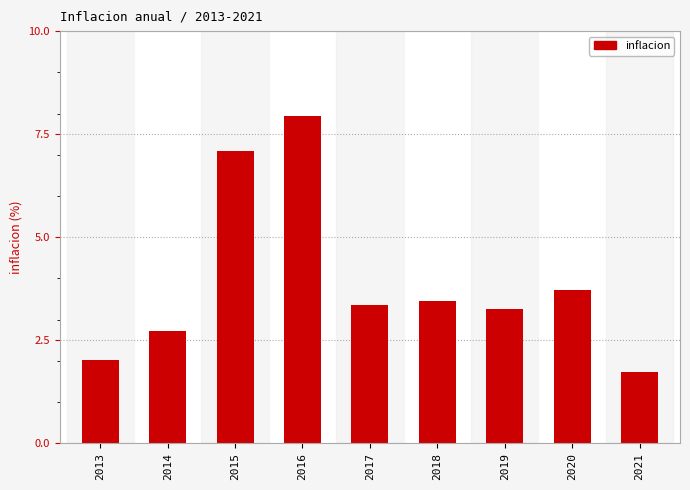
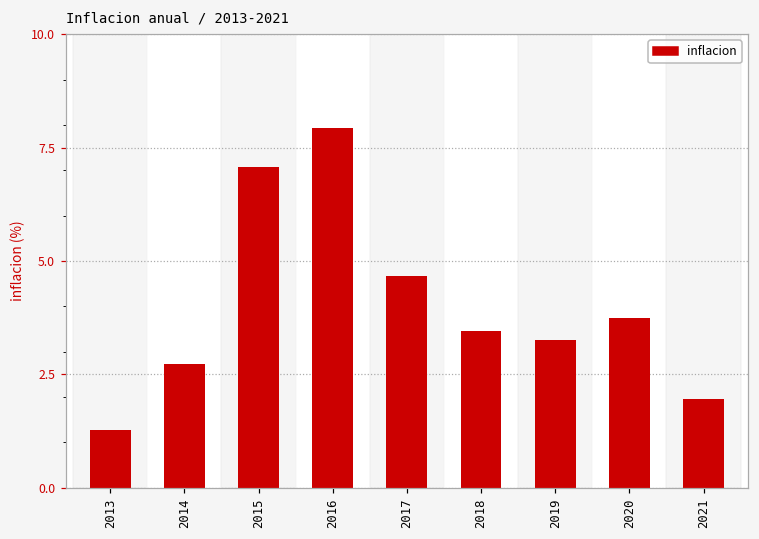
2013: 2.0 -> 1.3
2017: 3.4 -> 4.7
2021: 1.7 -> 2.0
